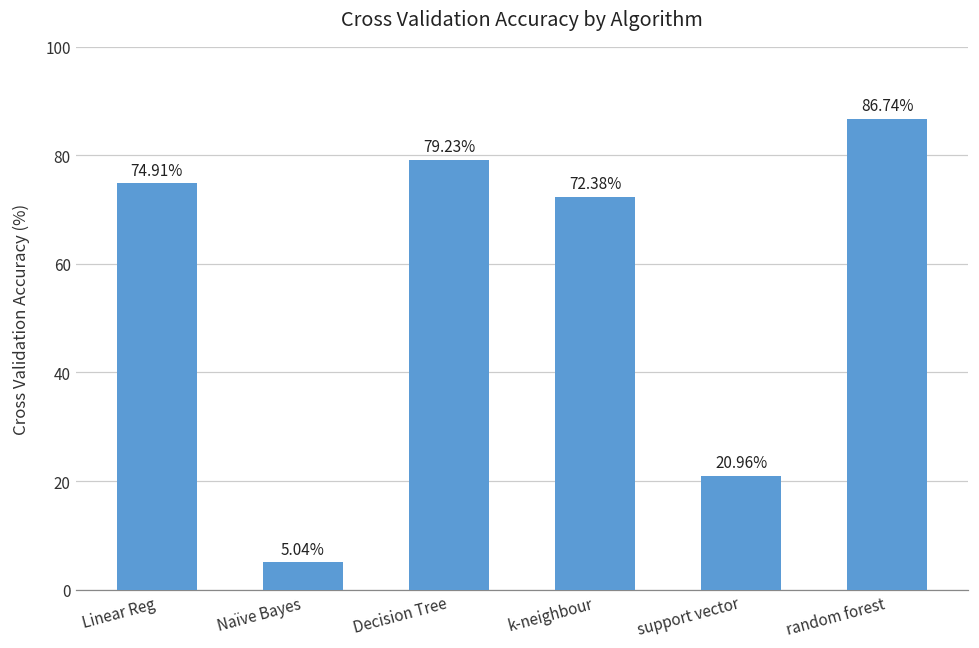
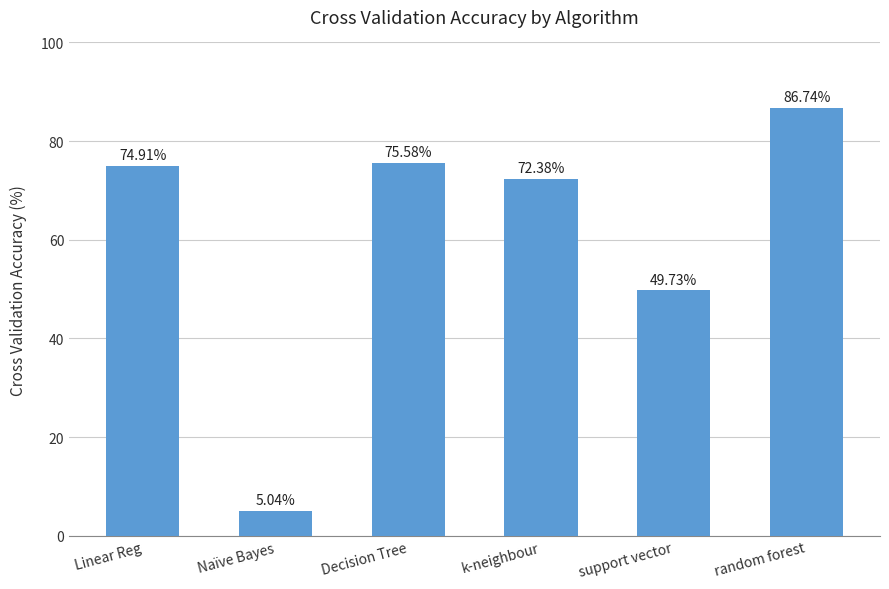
Decision Tree: 79.23% -> 75.58%
support vector: 20.96% -> 49.73%
